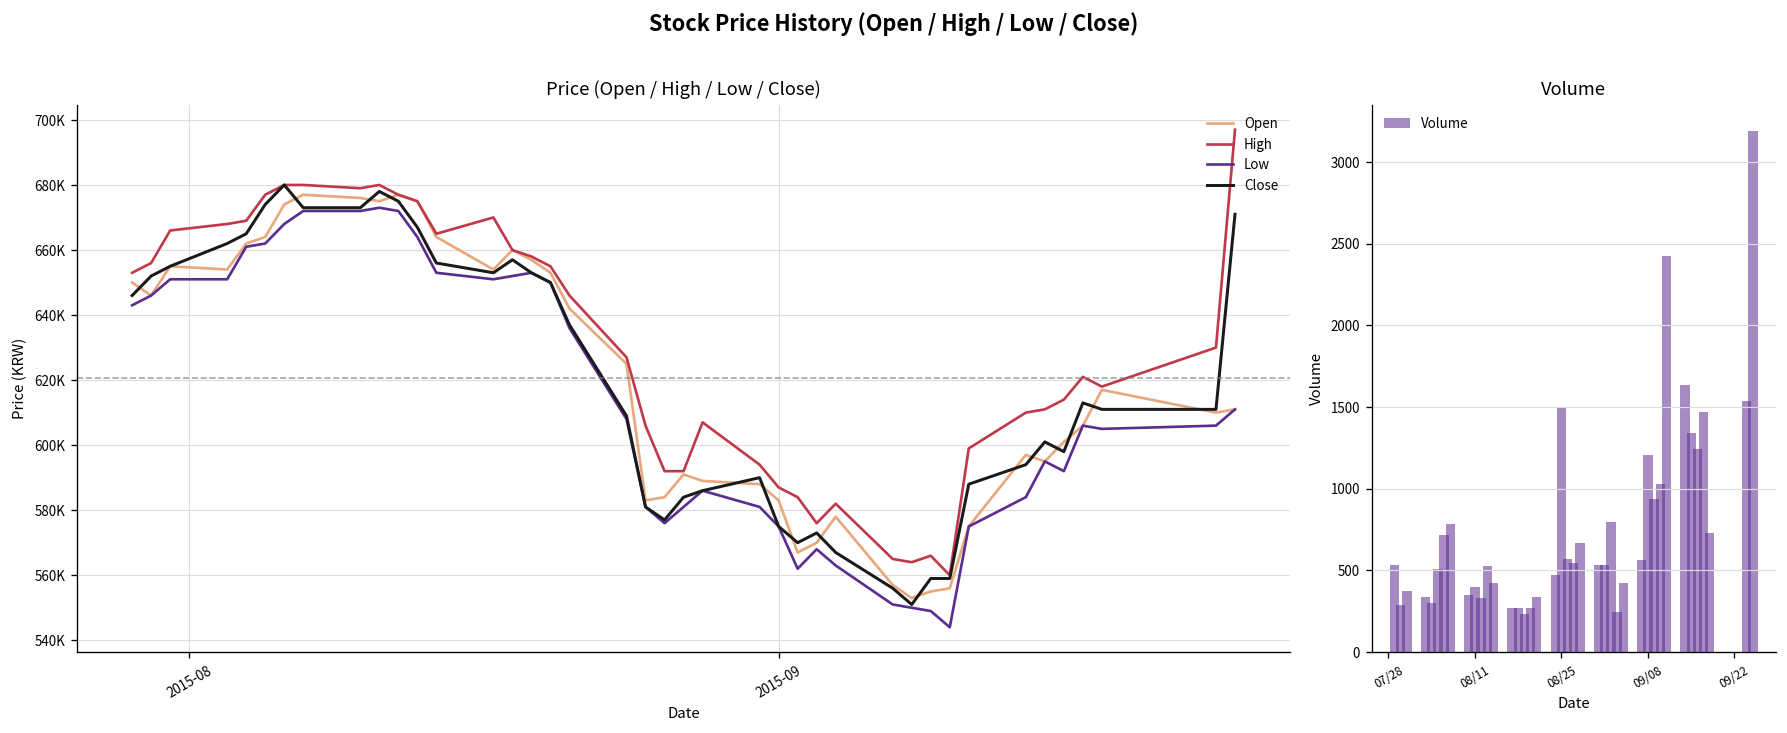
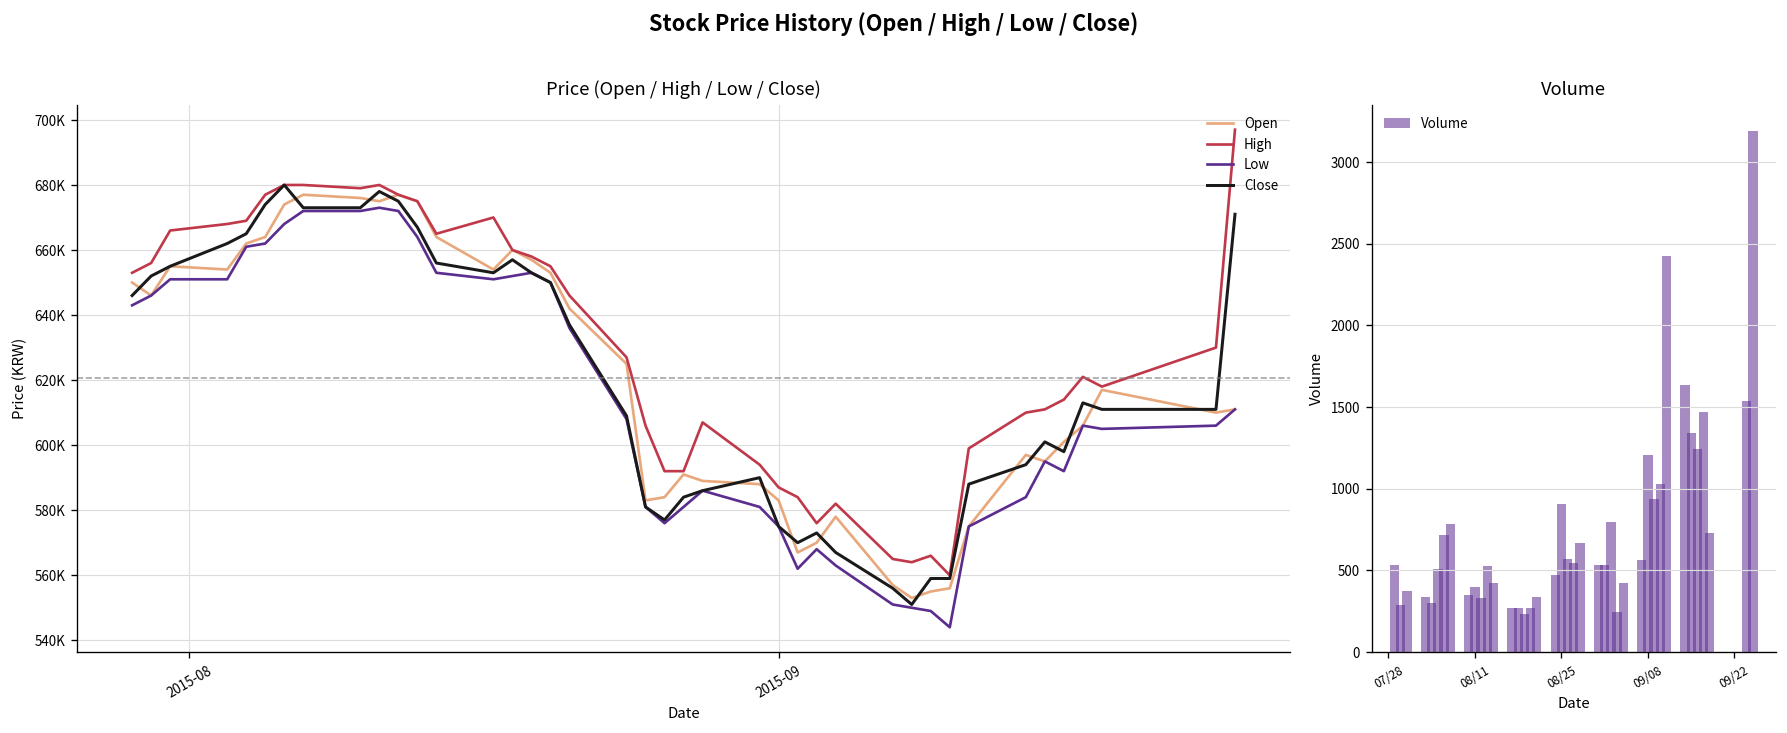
Volume, 08/25: 1500 -> 900
